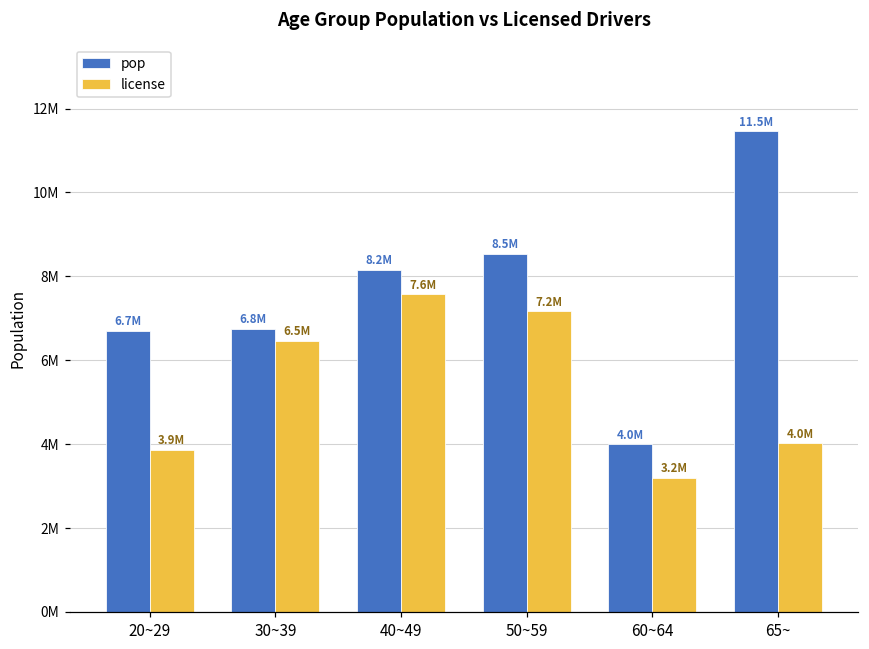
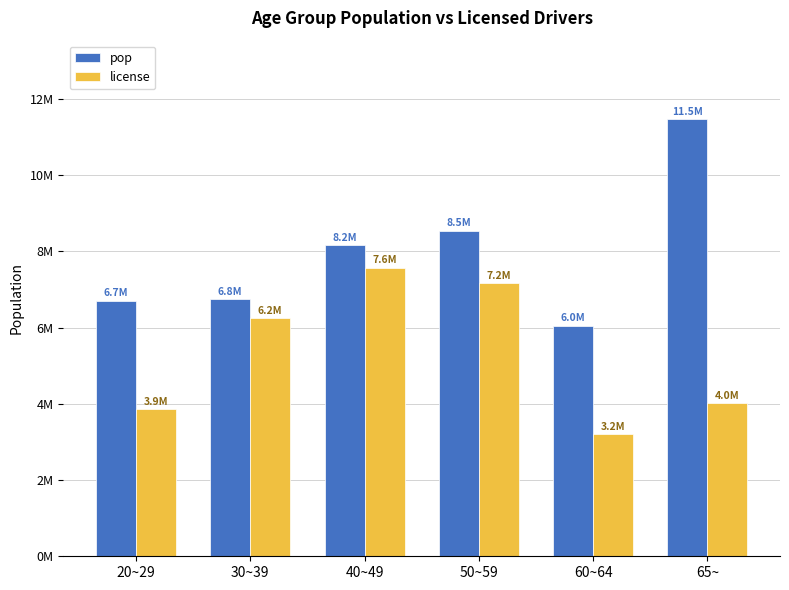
license, 30~39: 6.5M -> 6.2M
pop, 60~64: 4.0M -> 6.0M
